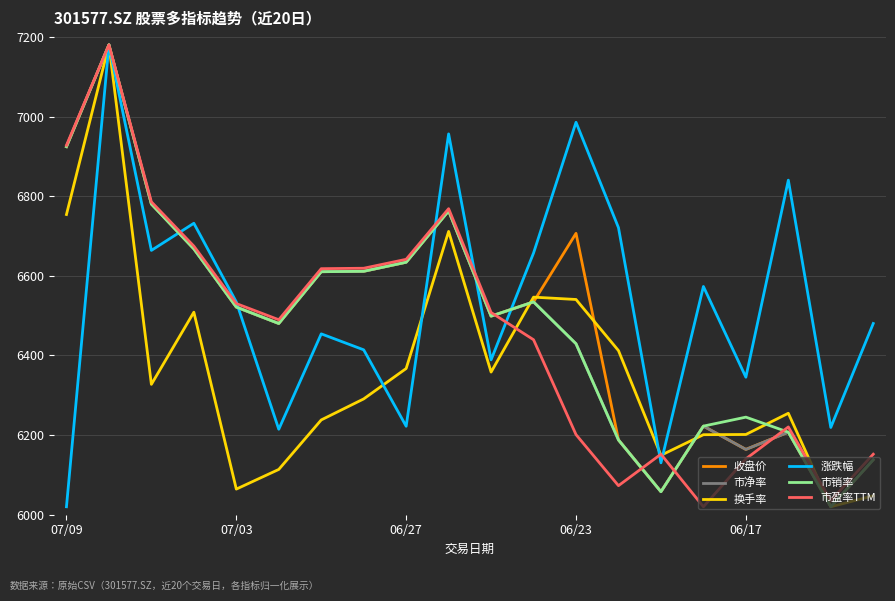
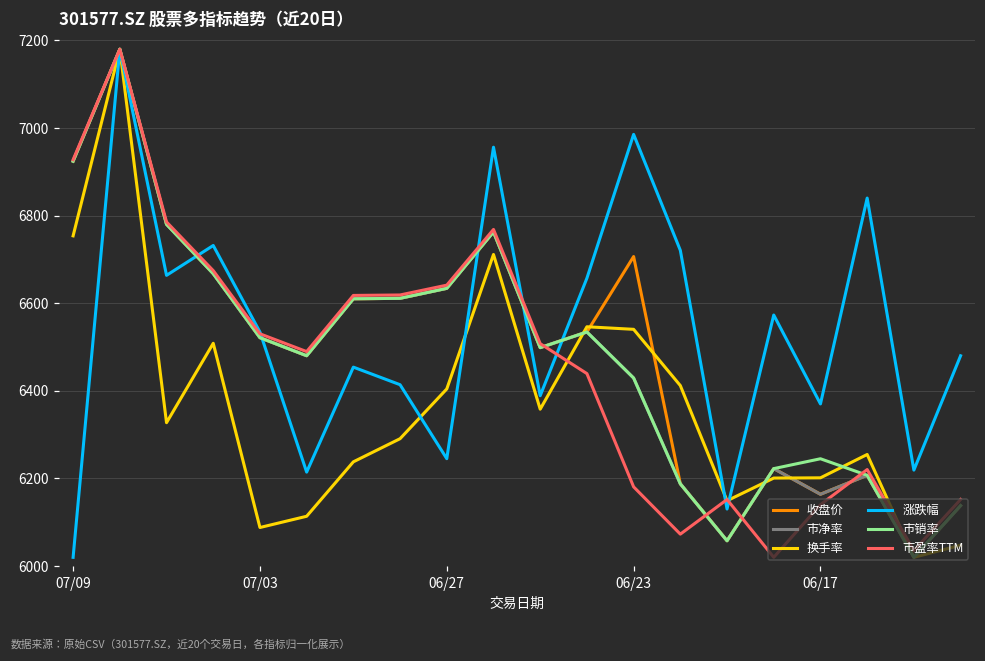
换手率, 07/03: 6060 -> 6090
换手率, 06/27: 6370 -> 6400
涨跌幅, 06/27: 6220 -> 6250
市盈率TTM, 06/23: 6200 -> 6180
涨跌幅, 06/17: 6350 -> 6370
